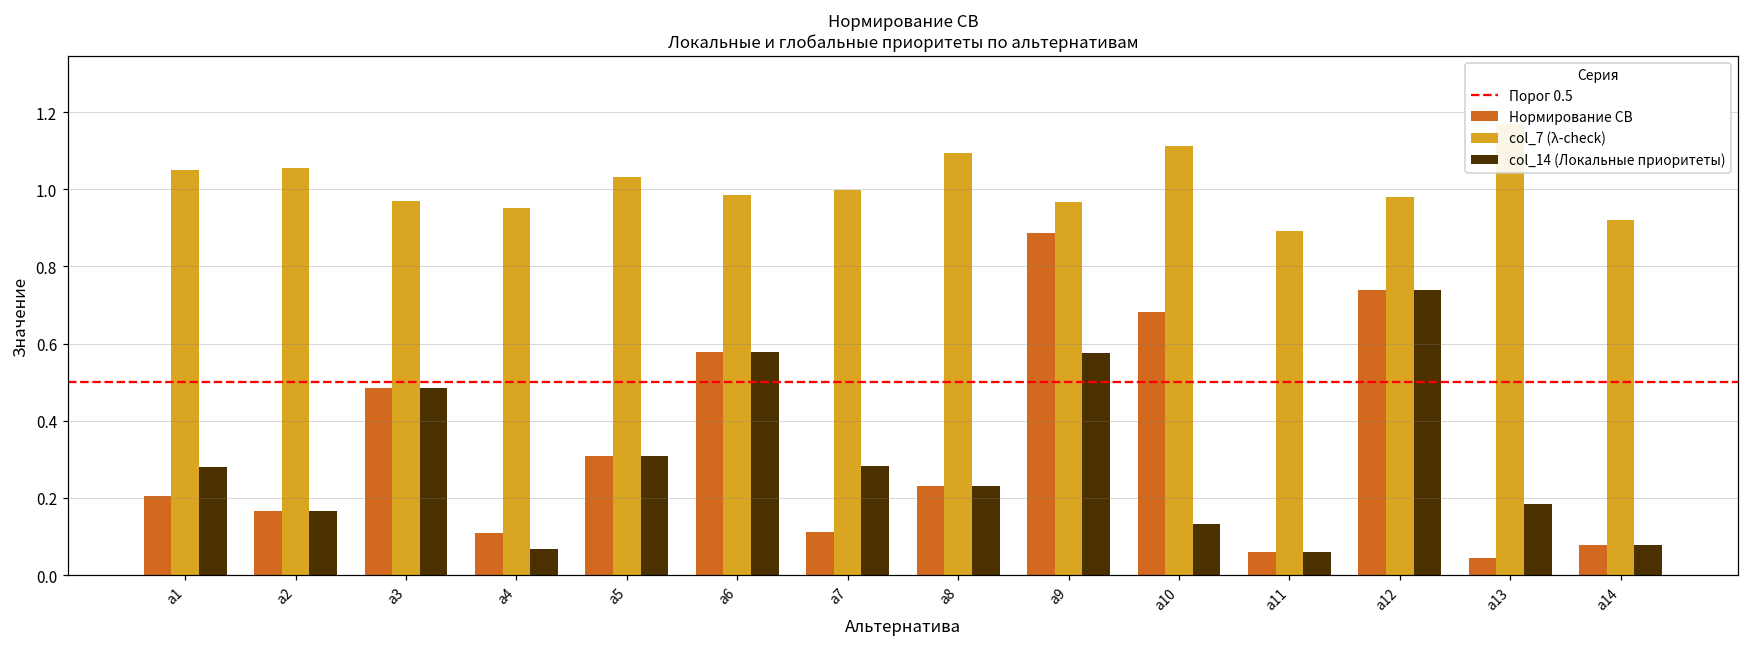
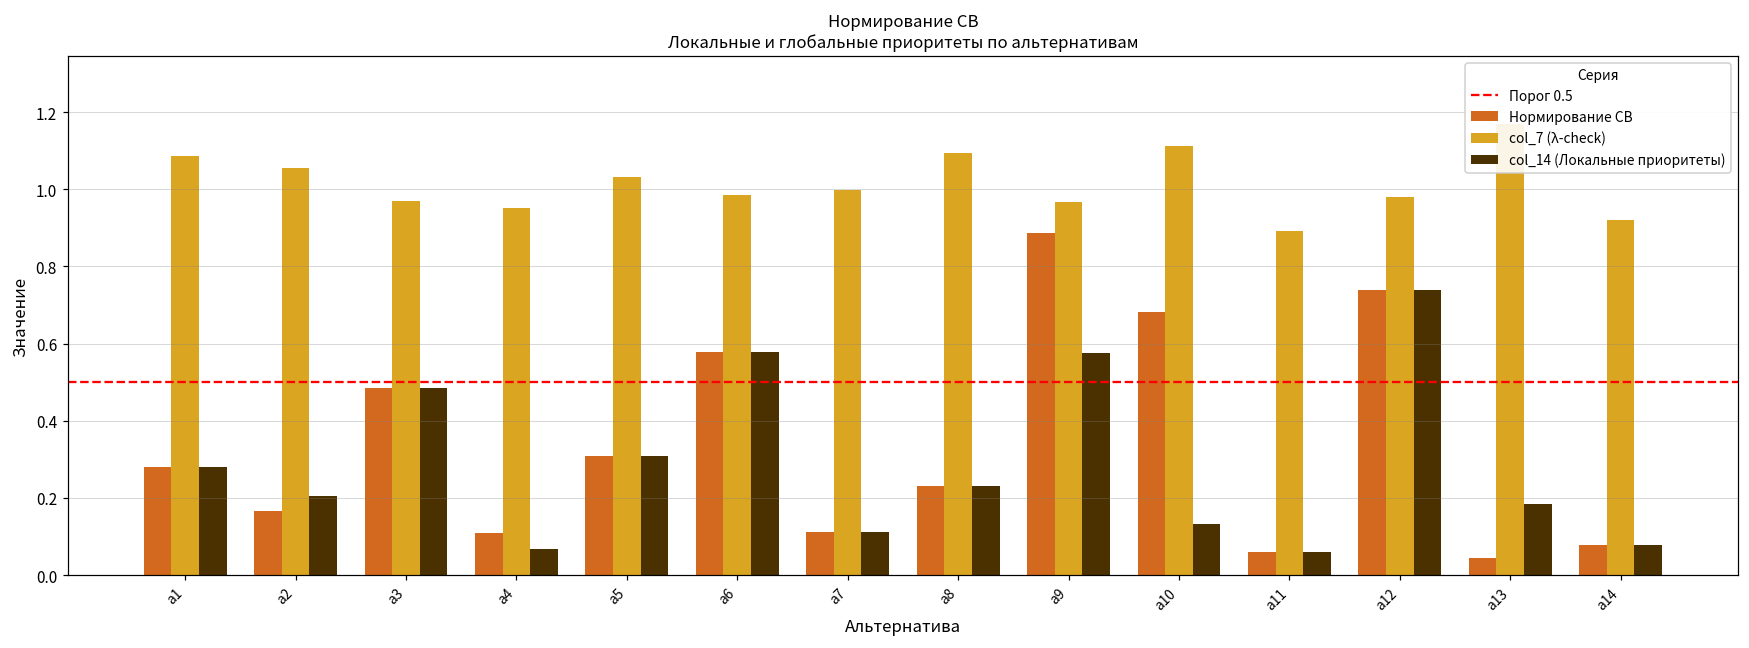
Нормирование СВ, а1: 0.20 -> 0.28
col_7 (λ-check), а1: 1.05 -> 1.09
col_14 (Локальные приоритеты), а2: 0.17 -> 0.21
col_14 (Локальные приоритеты), а7: 0.28 -> 0.11
